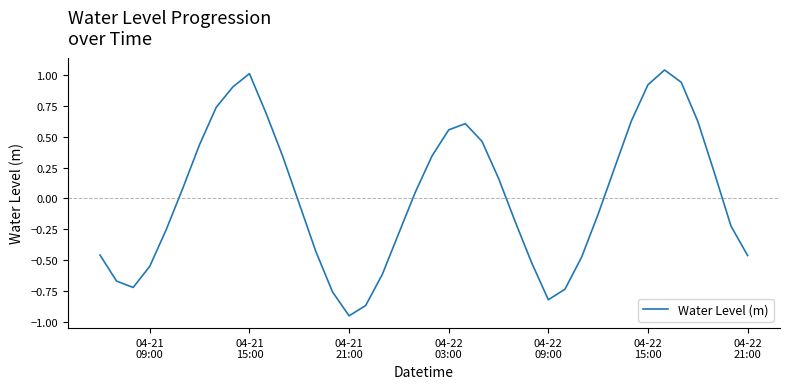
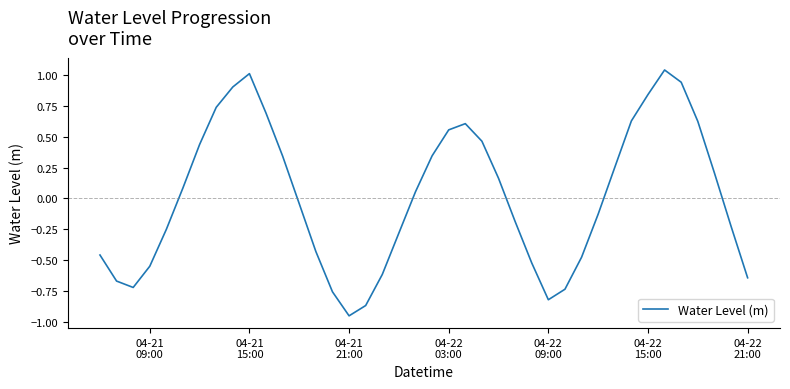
04-22 15:00: 0.92 -> 0.84
04-22 21:00: -0.46 -> -0.64
